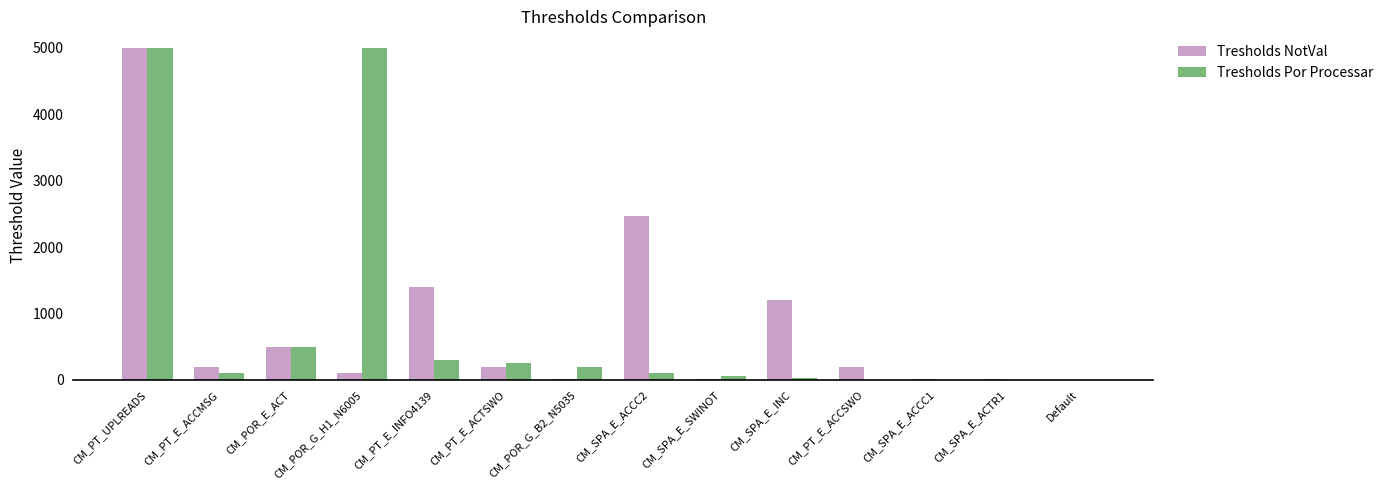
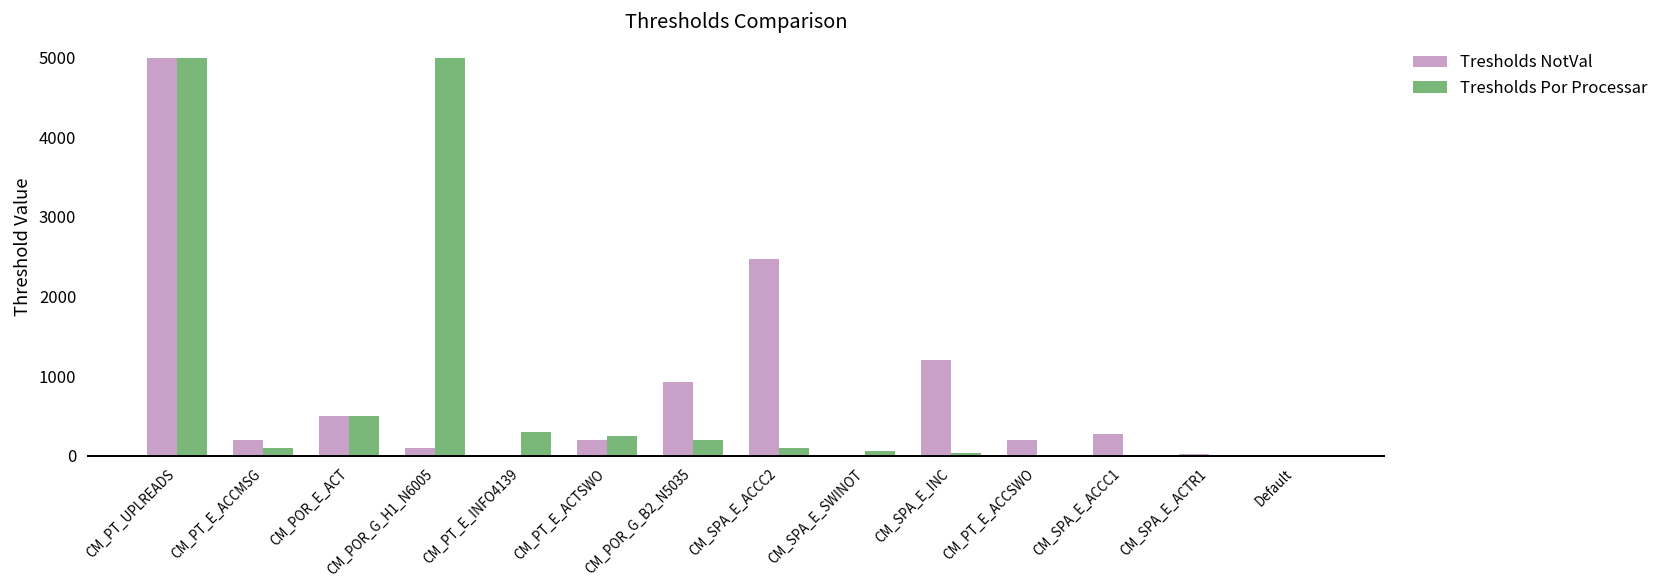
Tresholds NotVal, CM_PT_E_INFO4139: 1400 -> 0
Tresholds NotVal, CM_POR_G_B2_N5035: 0 -> 900
Tresholds NotVal, CM_SPA_E_ACCC1: 0 -> 300
